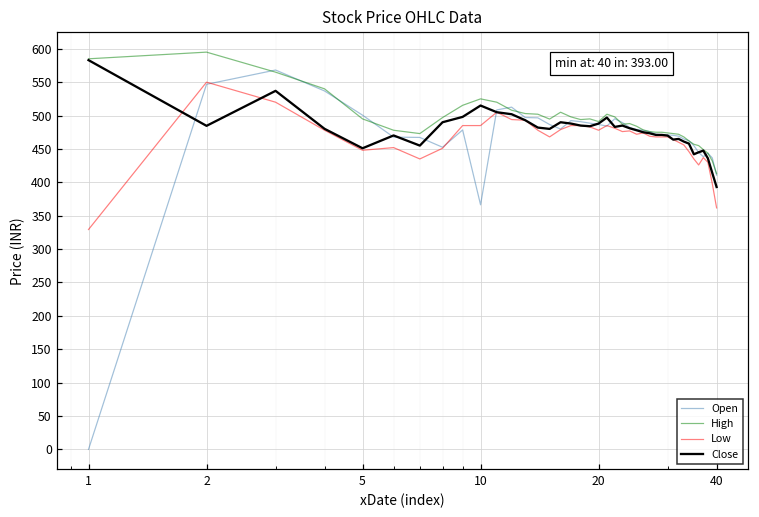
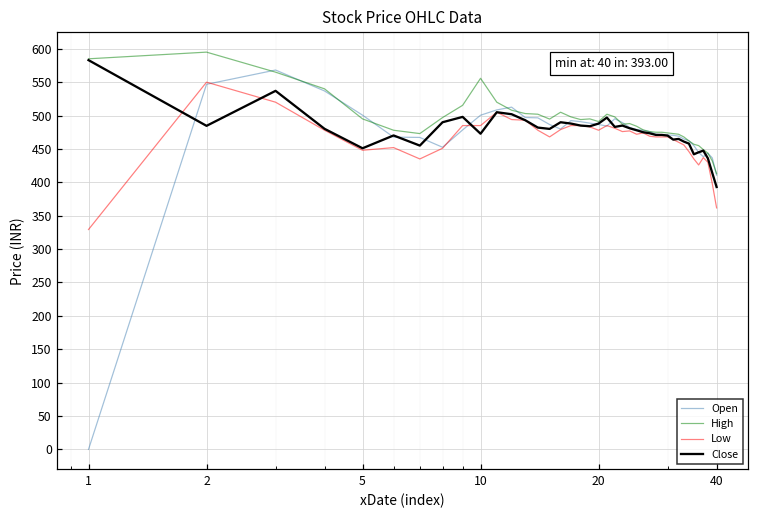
Open, 10: 370 -> 500
High, 10: 530 -> 560
Close, 10: 520 -> 470
